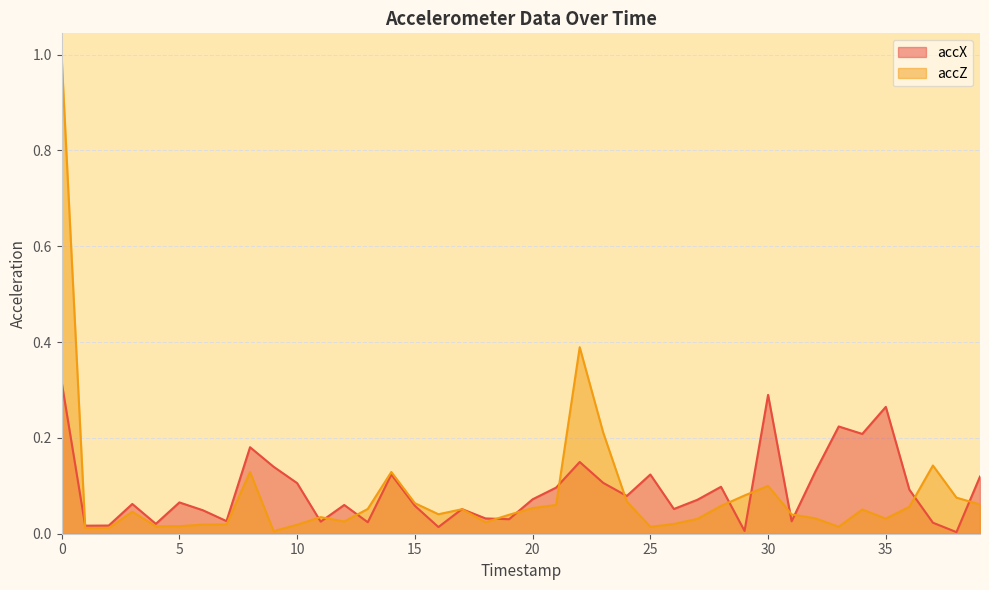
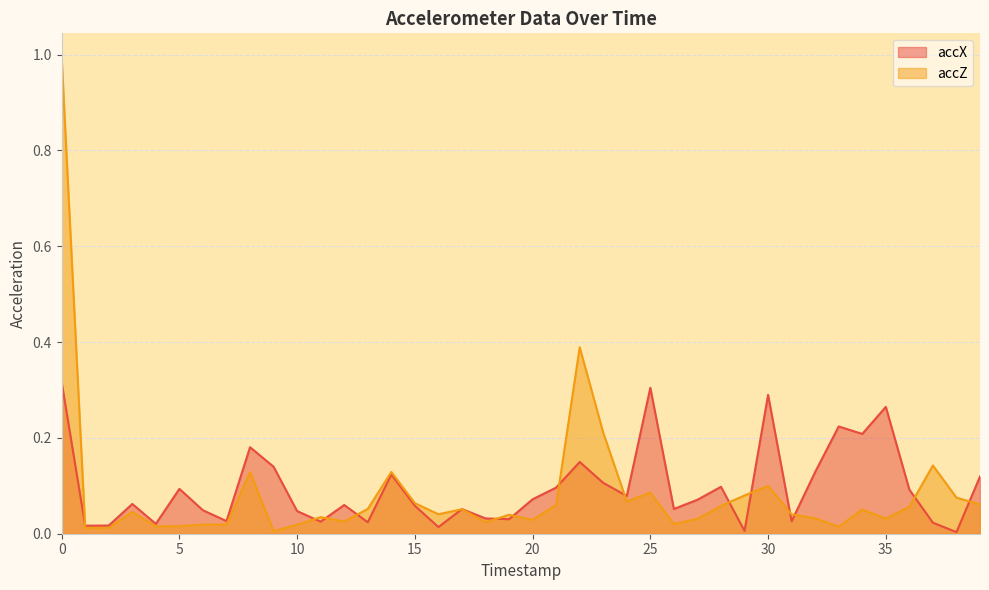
accX, 5: 0.07 -> 0.09
accX, 10: 0.11 -> 0.05
accZ, 20: 0.05 -> 0.03
accX, 25: 0.12 -> 0.30
accZ, 25: 0.01 -> 0.09
